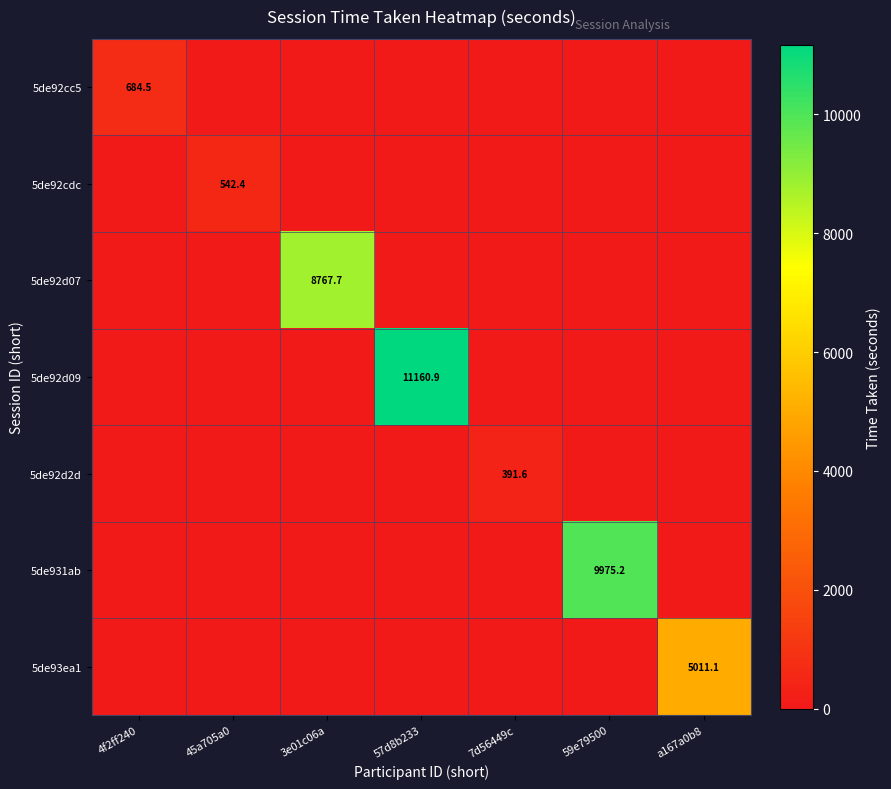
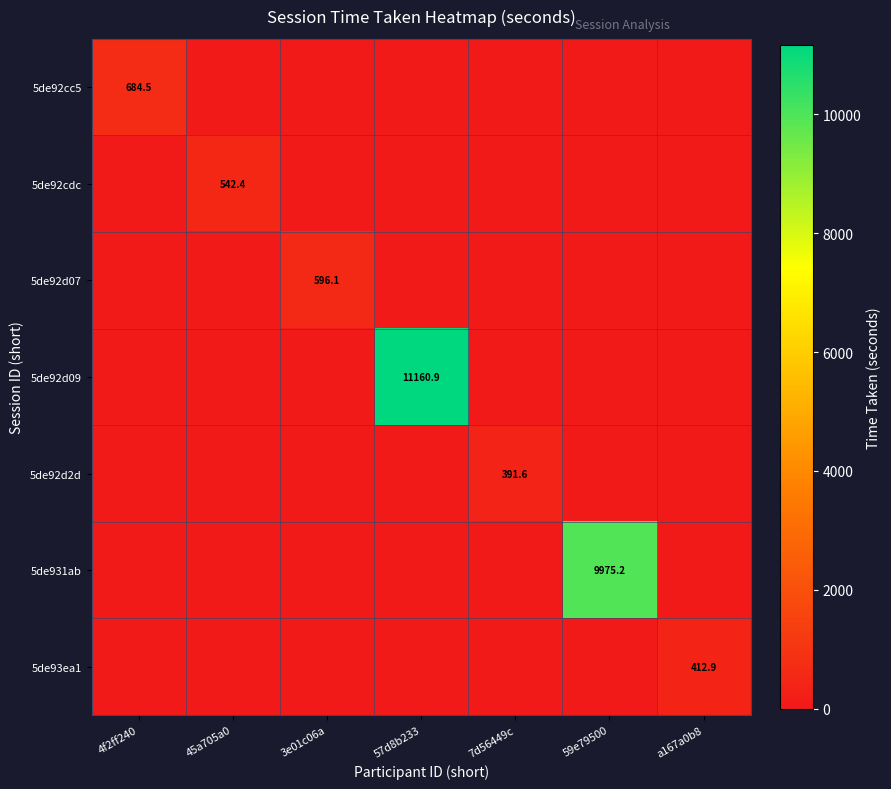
5de92d07, 3e01c06a: 8767.7 -> 596.1
5de93ea1, a167a0b8: 5011.1 -> 412.9
